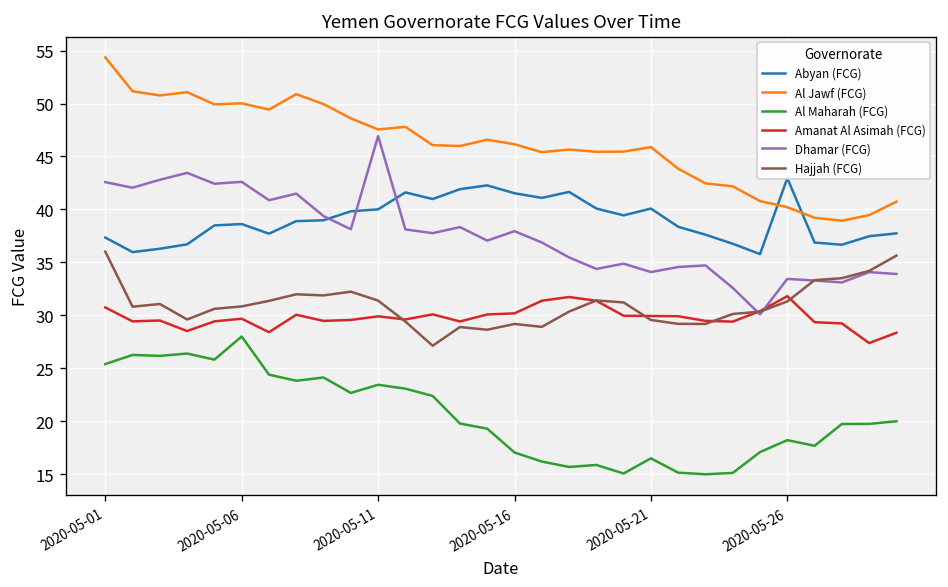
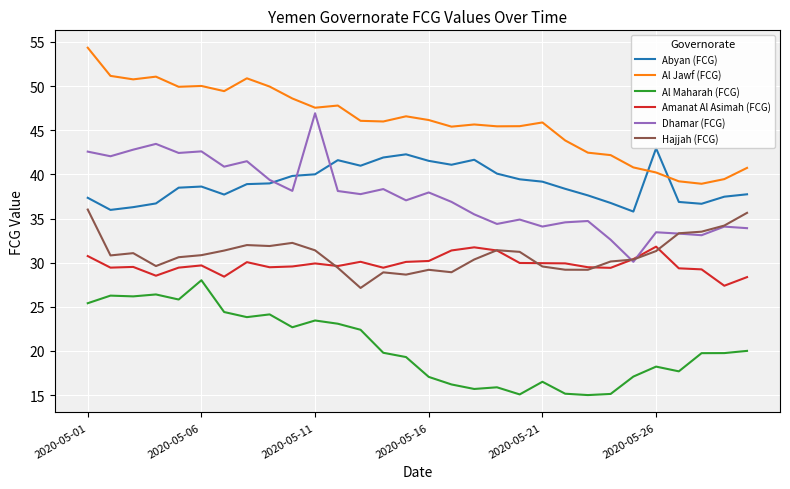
Abyan (FCG), 2020-05-21: 40 -> 39
